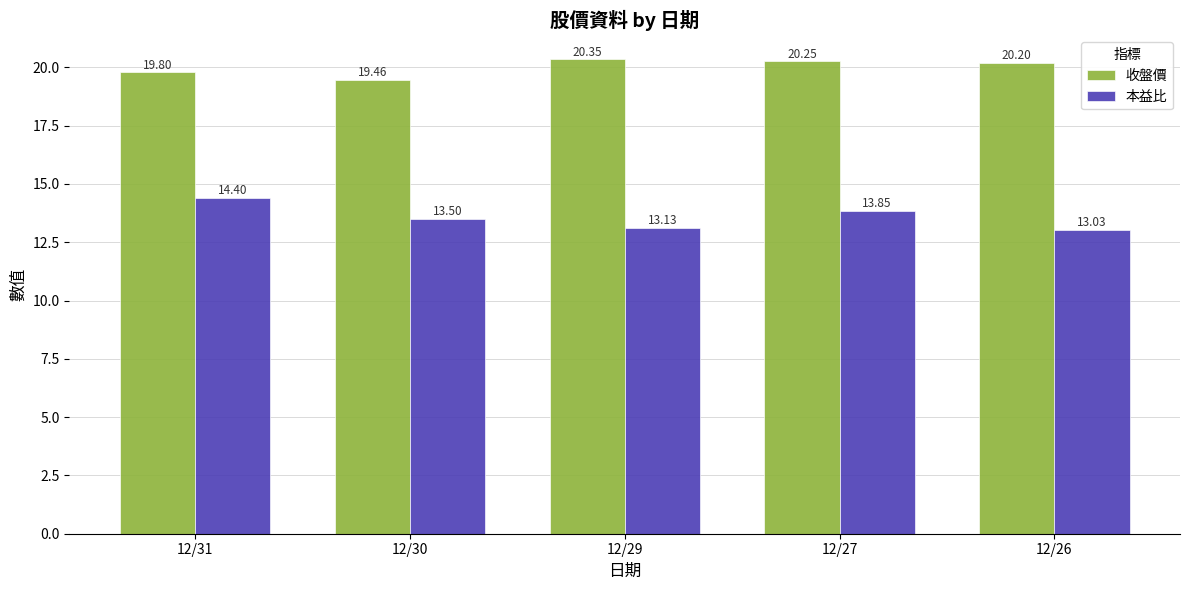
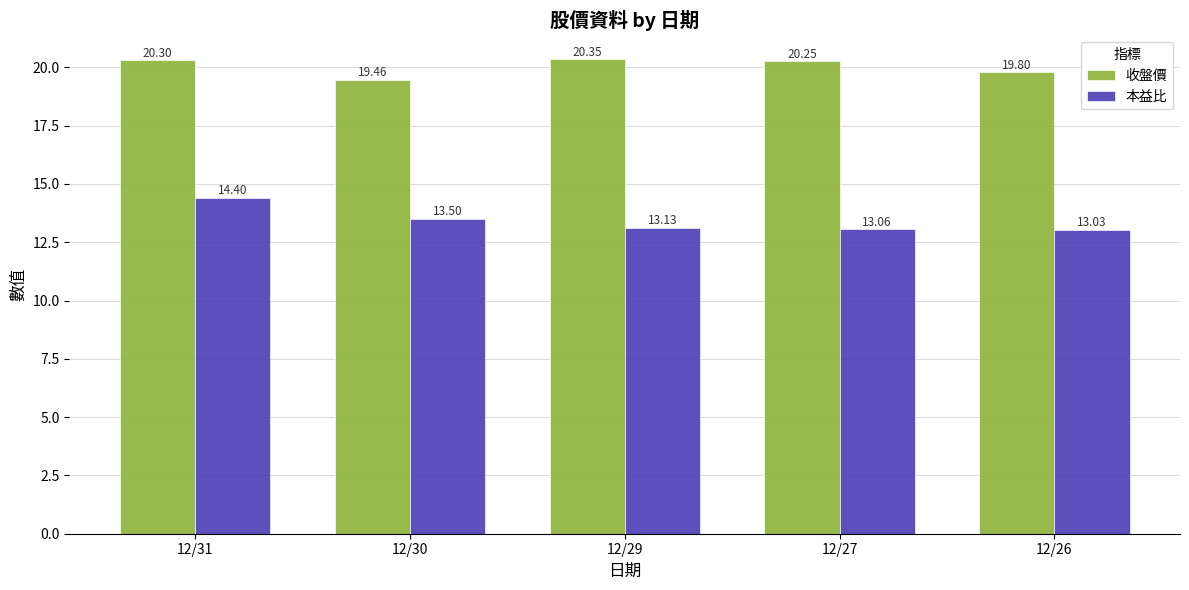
收盤價, 12/31: 19.80 -> 20.30
本益比, 12/27: 13.85 -> 13.06
收盤價, 12/26: 20.20 -> 19.80
